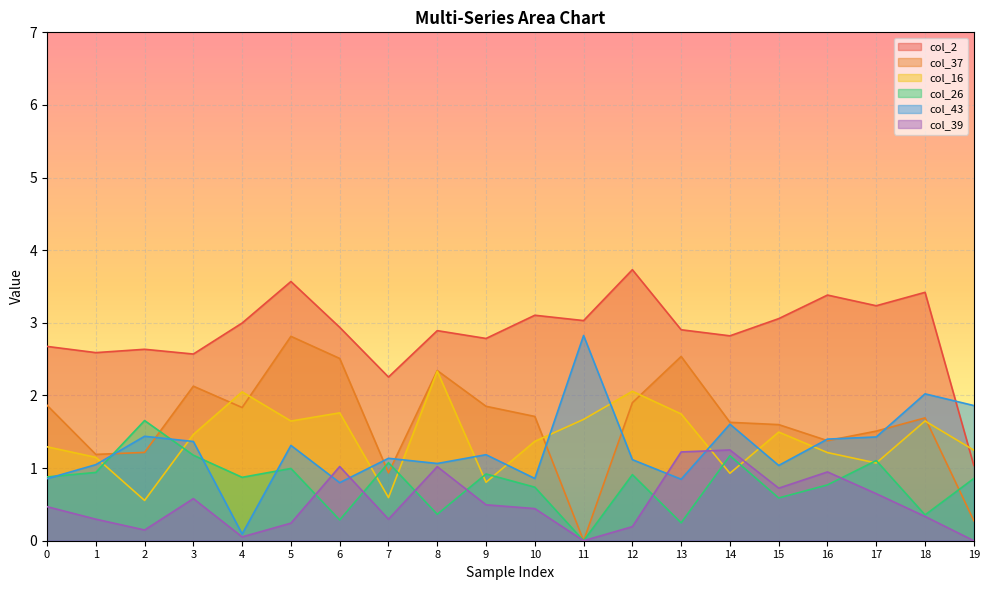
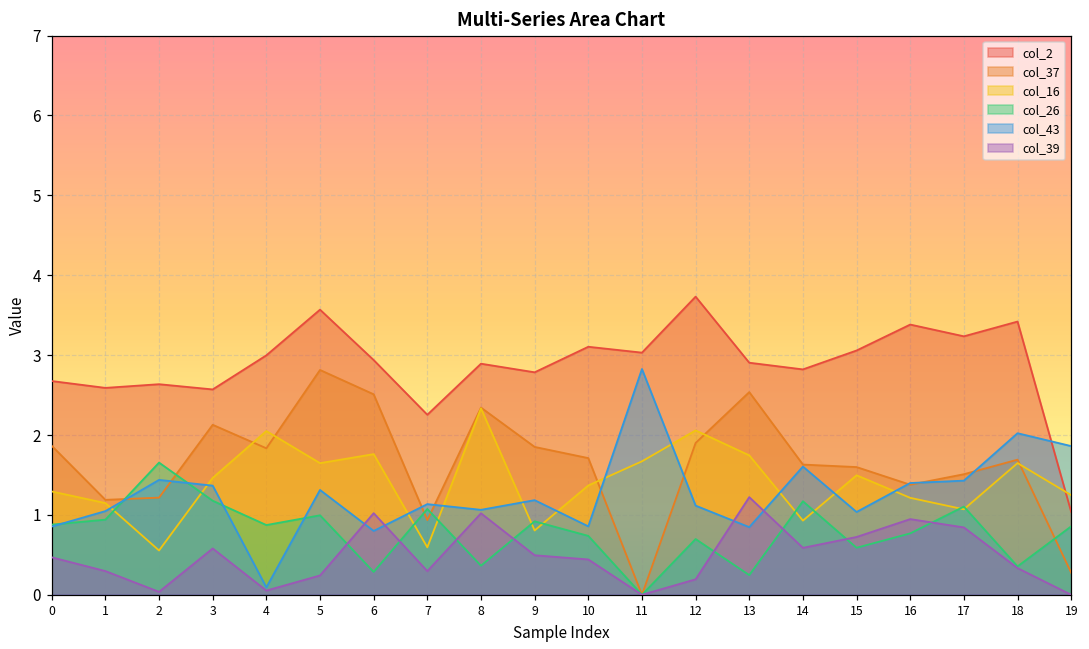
col_39, 2: 0.1 -> 0.0
col_26, 12: 0.9 -> 0.7
col_39, 14: 1.2 -> 0.6
col_39, 17: 0.6 -> 0.8
